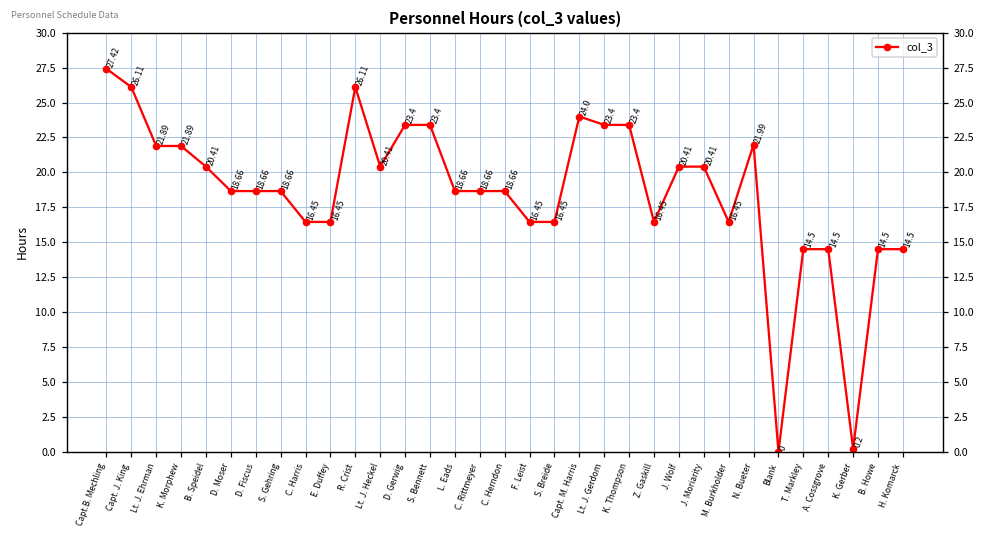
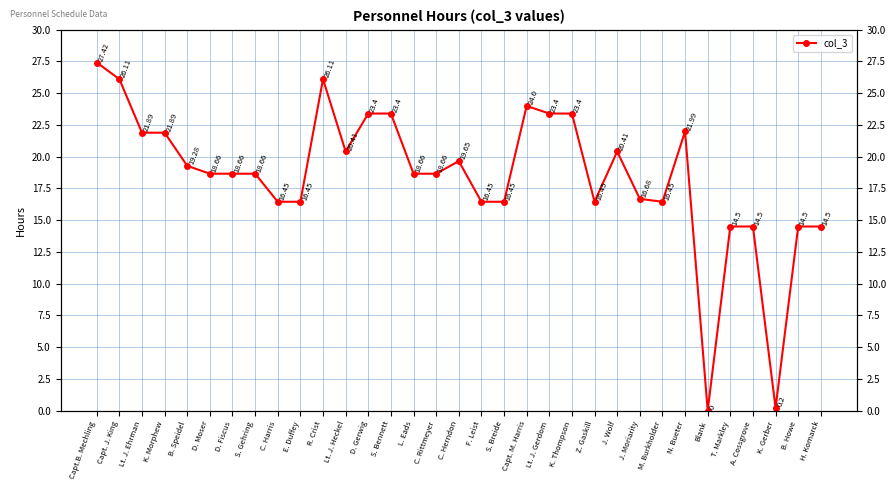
B. Speidel: 20.41 -> 19.28
C. Herndon: 18.66 -> 19.65
J. Moriarity: 20.41 -> 16.68
